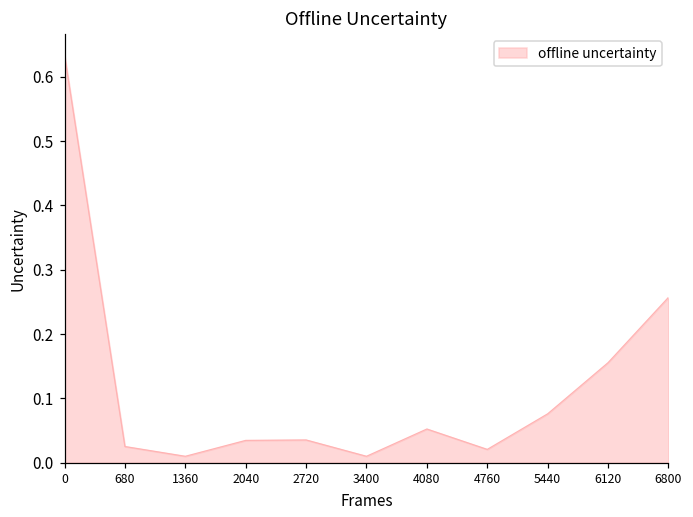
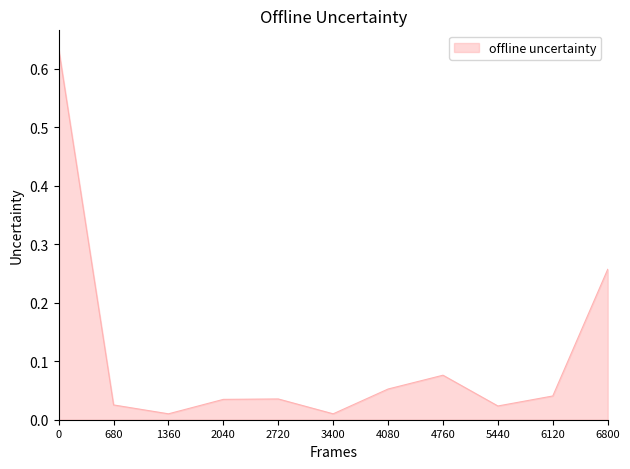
4760: 0.02 -> 0.08
5440: 0.08 -> 0.02
6120: 0.16 -> 0.04
